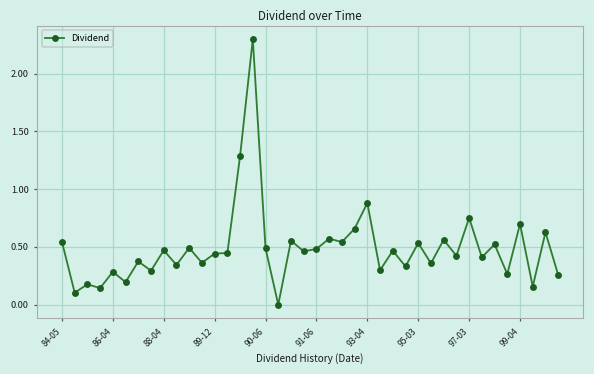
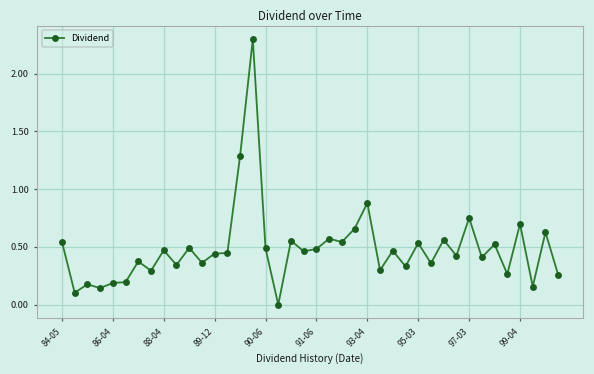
86-04: 0.28 -> 0.19
